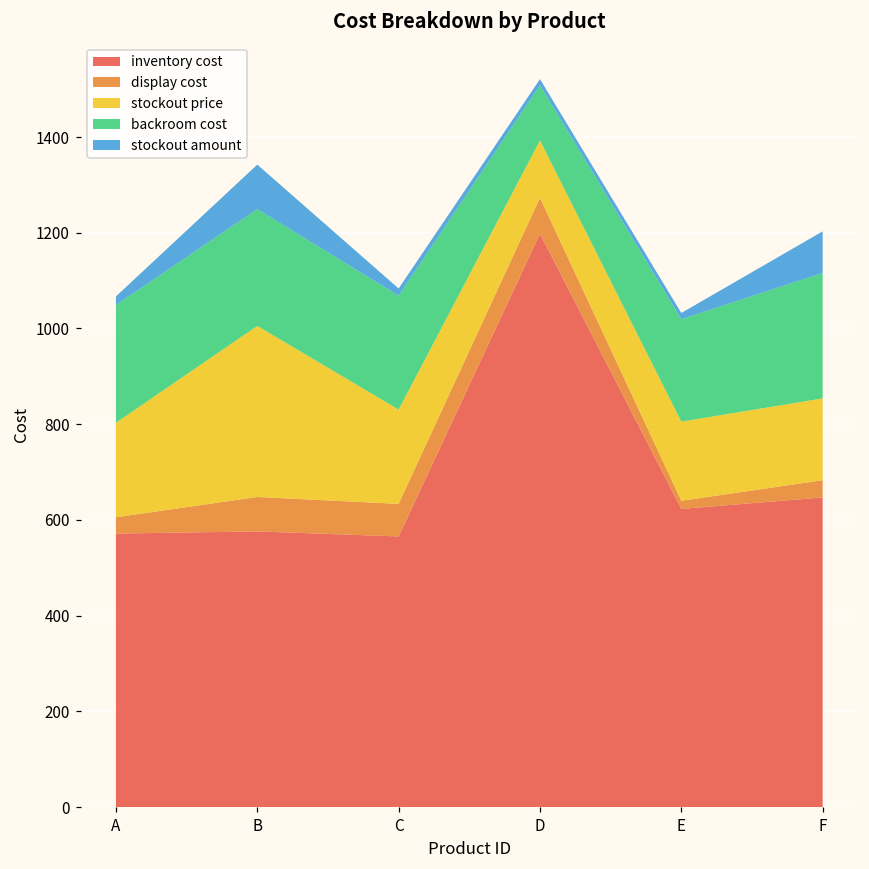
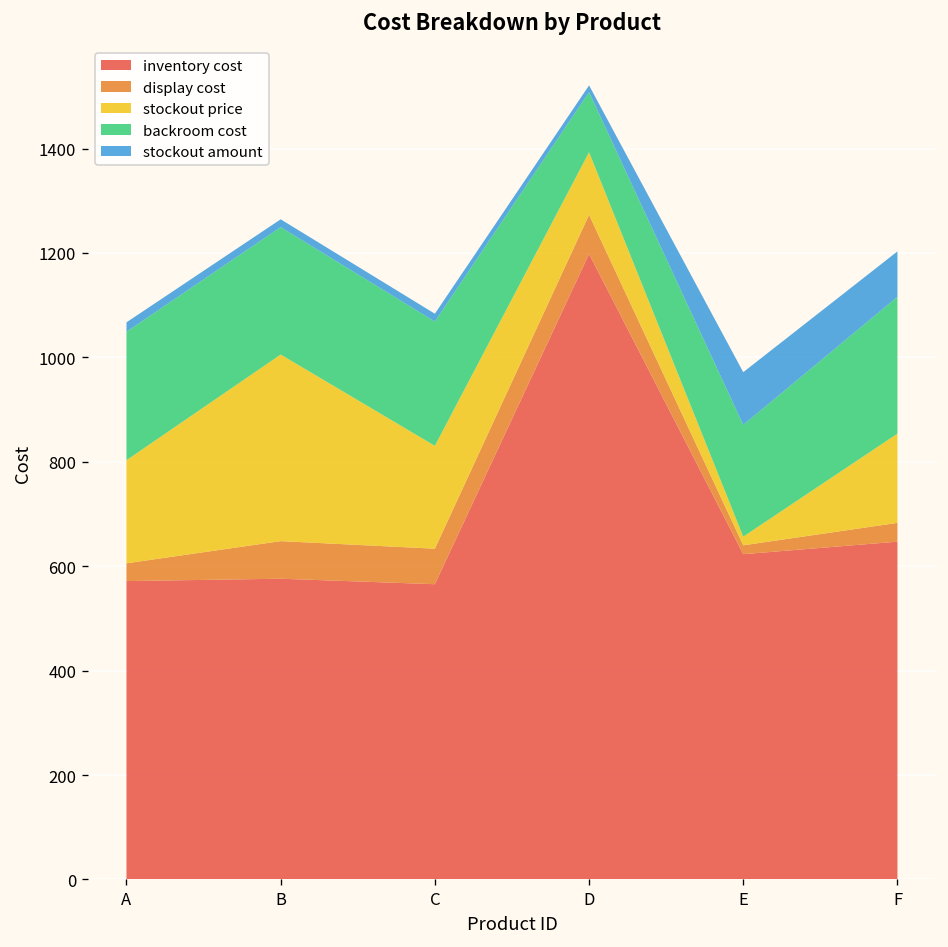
stockout amount, B: 90 -> 20
stockout price, E: 170 -> 20
stockout amount, E: 10 -> 100
